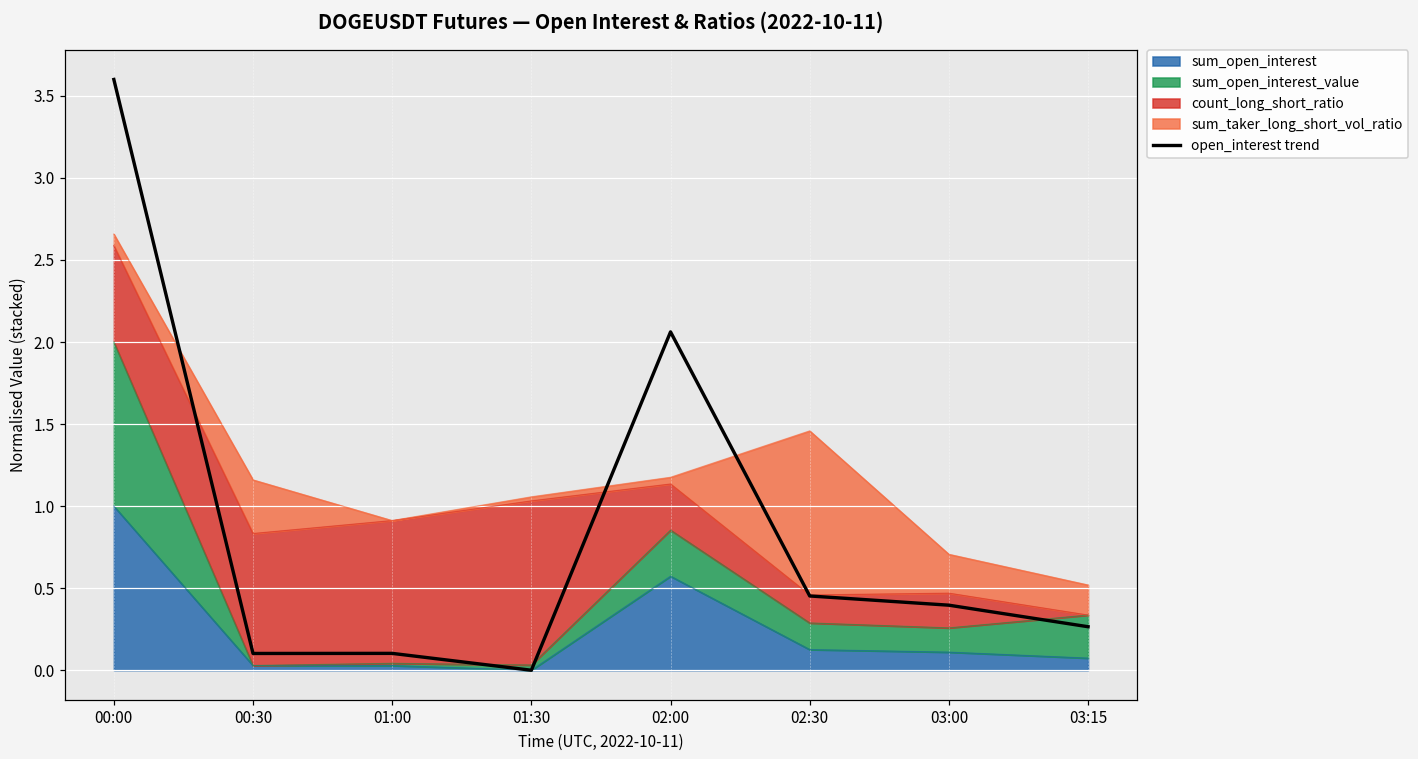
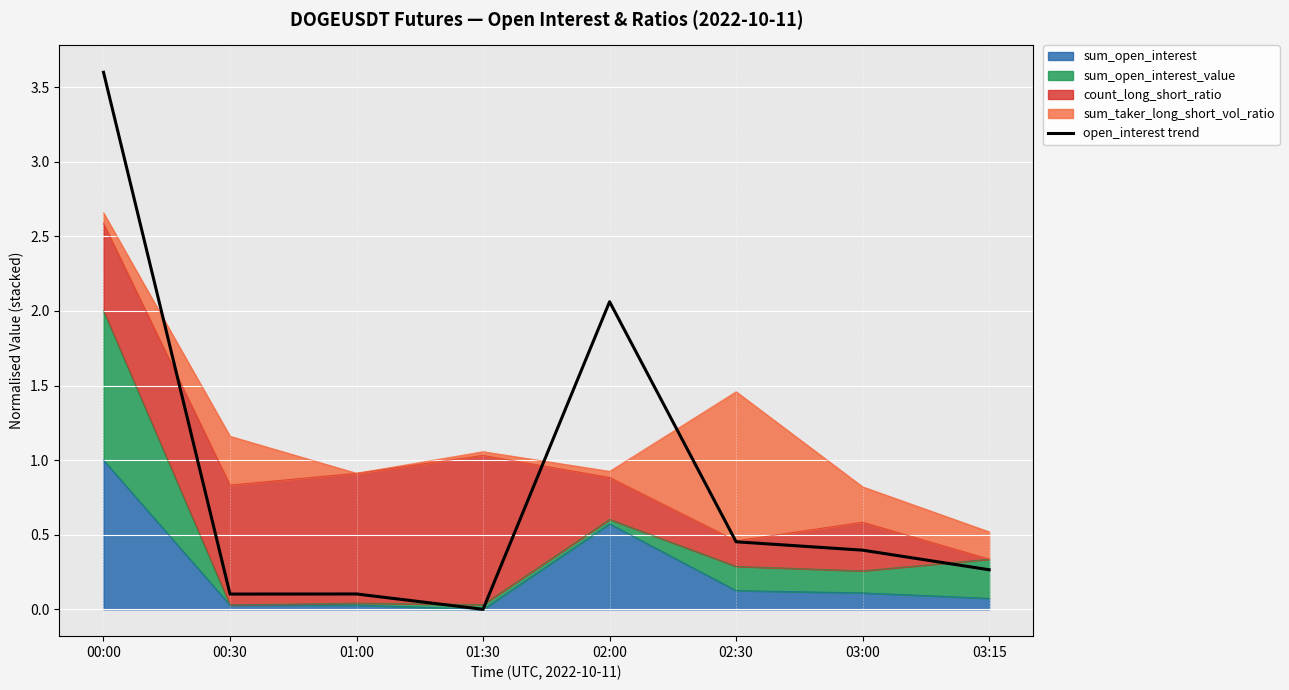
sum_open_interest_value, 02:00: 0.28 -> 0.03
count_long_short_ratio, 03:00: 0.21 -> 0.33
